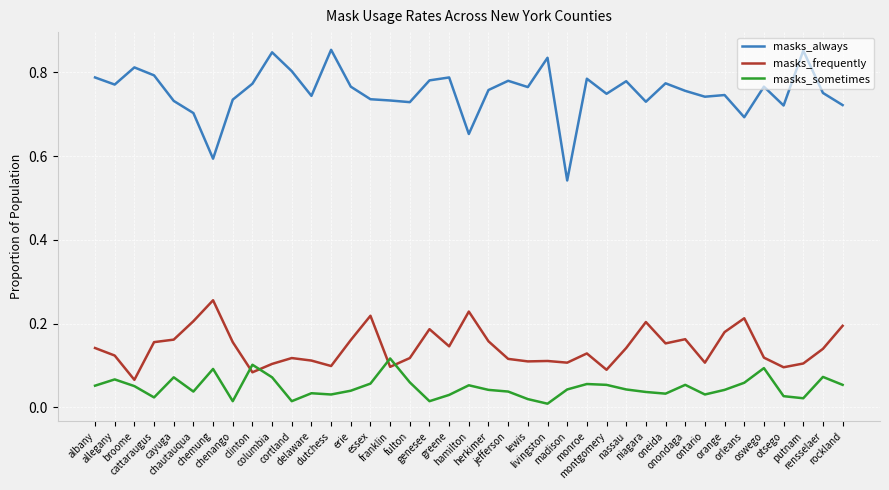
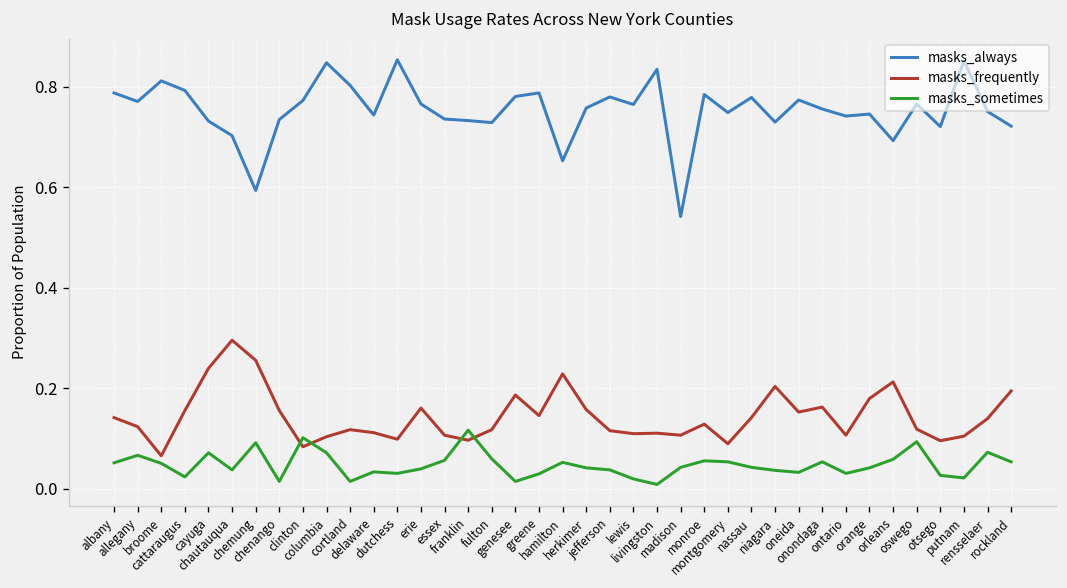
masks_frequently, cayuga: 0.16 -> 0.24
masks_frequently, chautauqua: 0.21 -> 0.30
masks_frequently, essex: 0.22 -> 0.11
